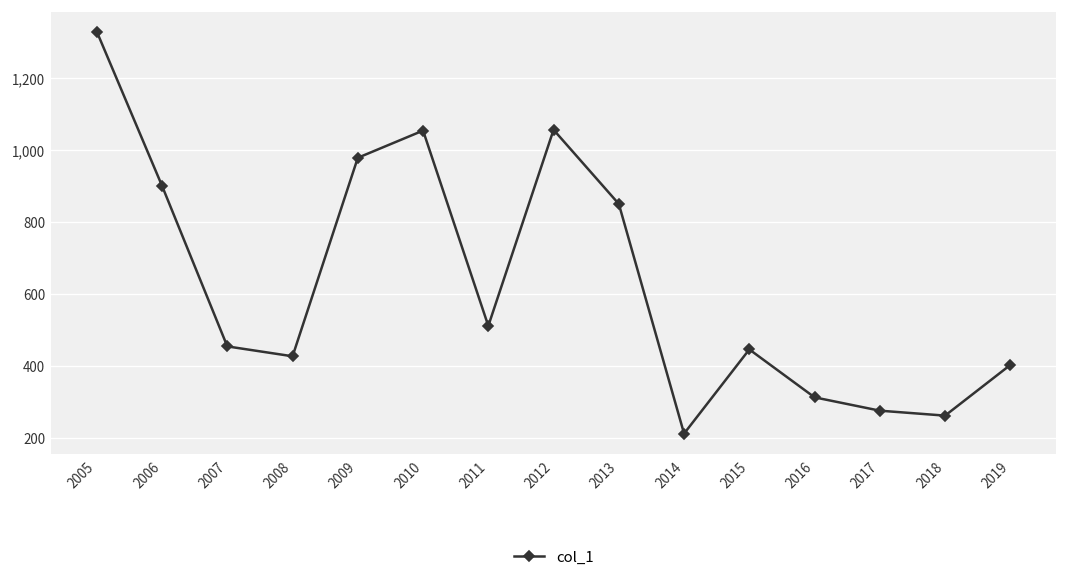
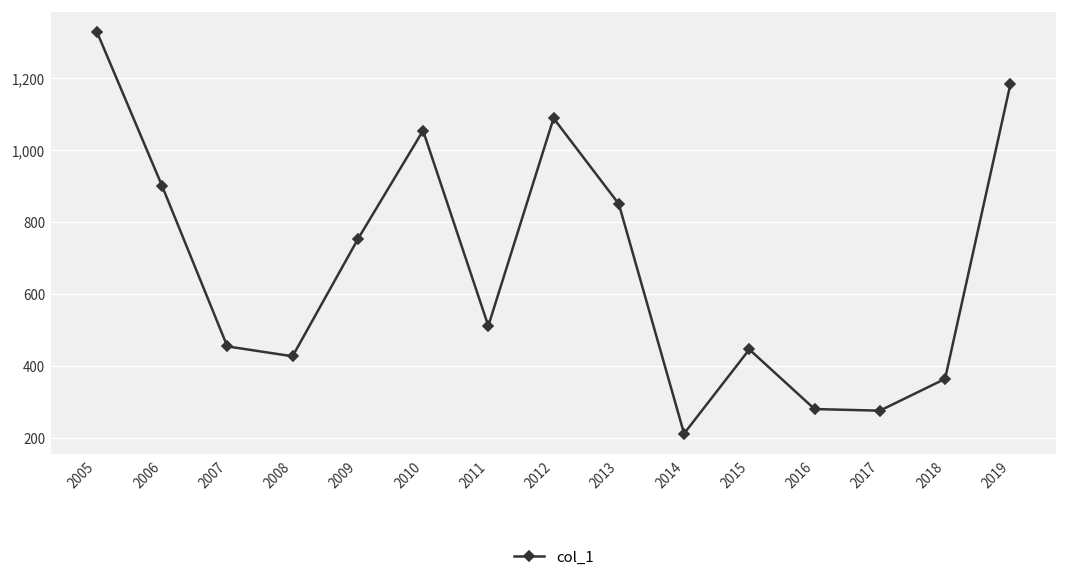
2009: 980 -> 750
2012: 1,060 -> 1,090
2016: 310 -> 280
2018: 260 -> 360
2019: 400 -> 1,180
